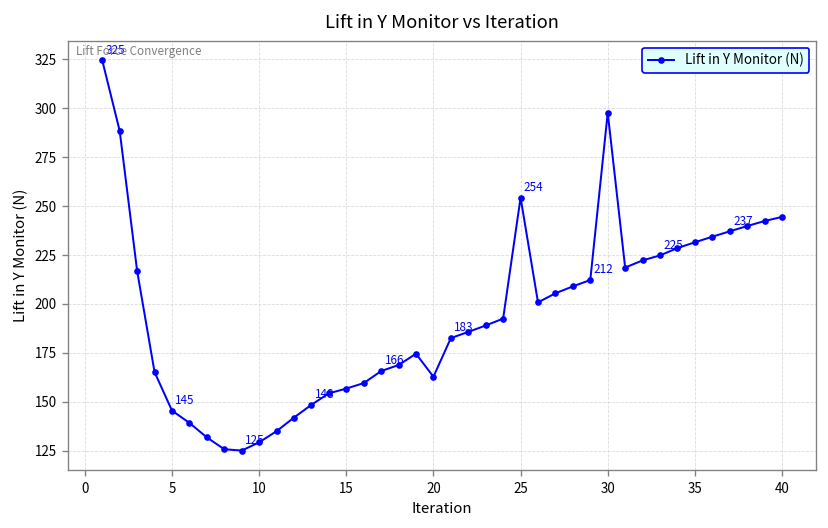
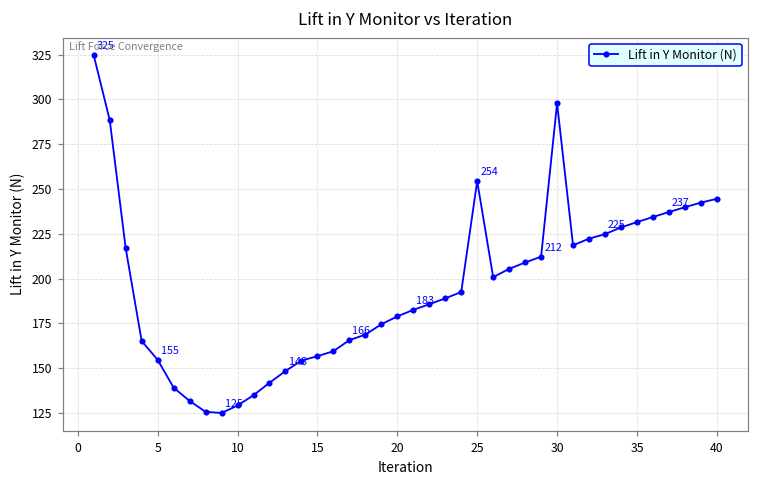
5: 145 -> 155
20: 163 -> 179
